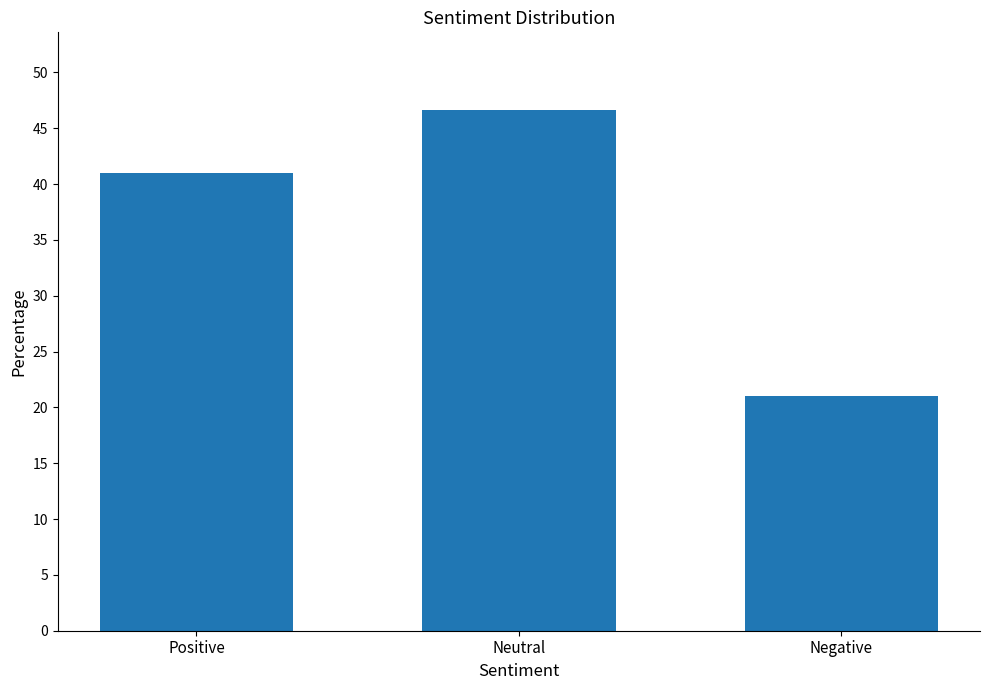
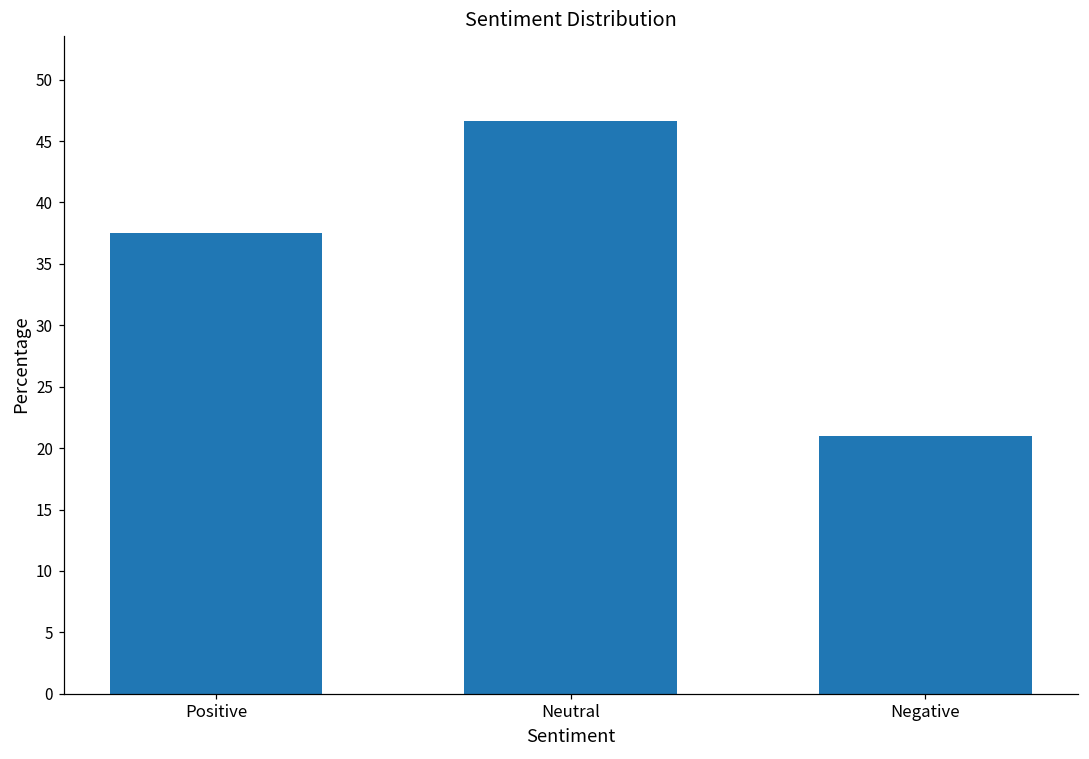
Positive: 41.0 -> 37.5
